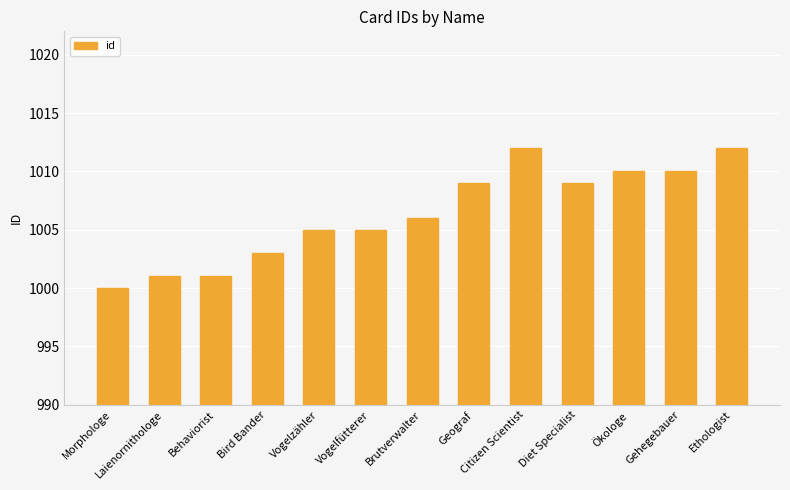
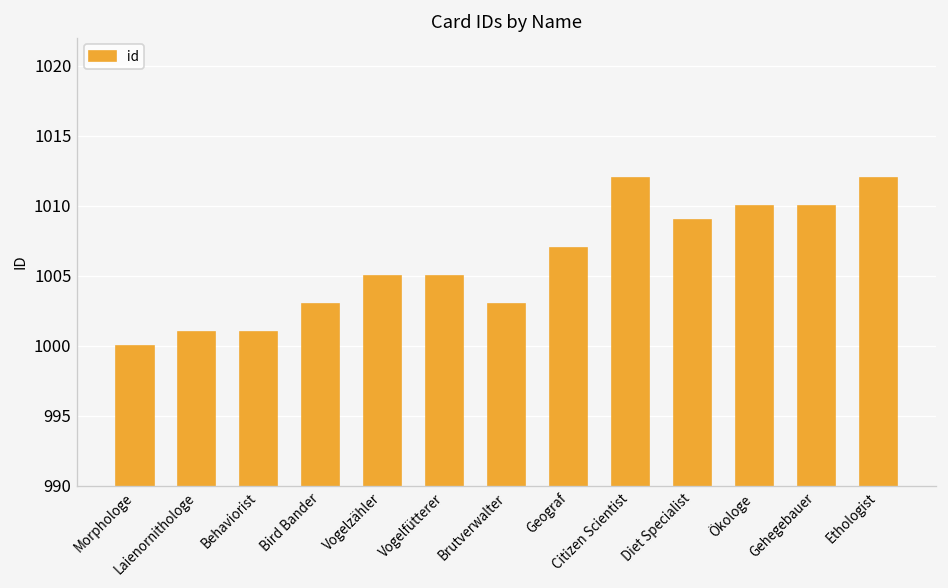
Brutverwalter: 1006 -> 1003
Geograf: 1009 -> 1007
